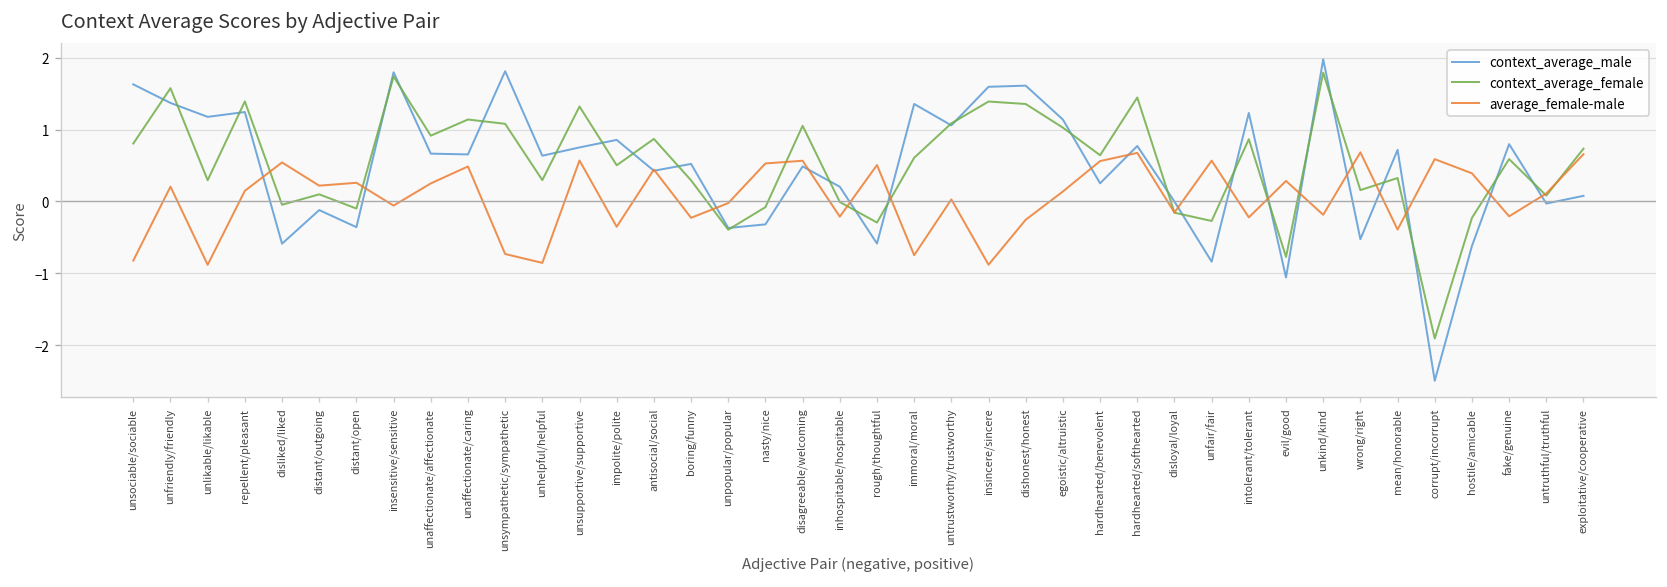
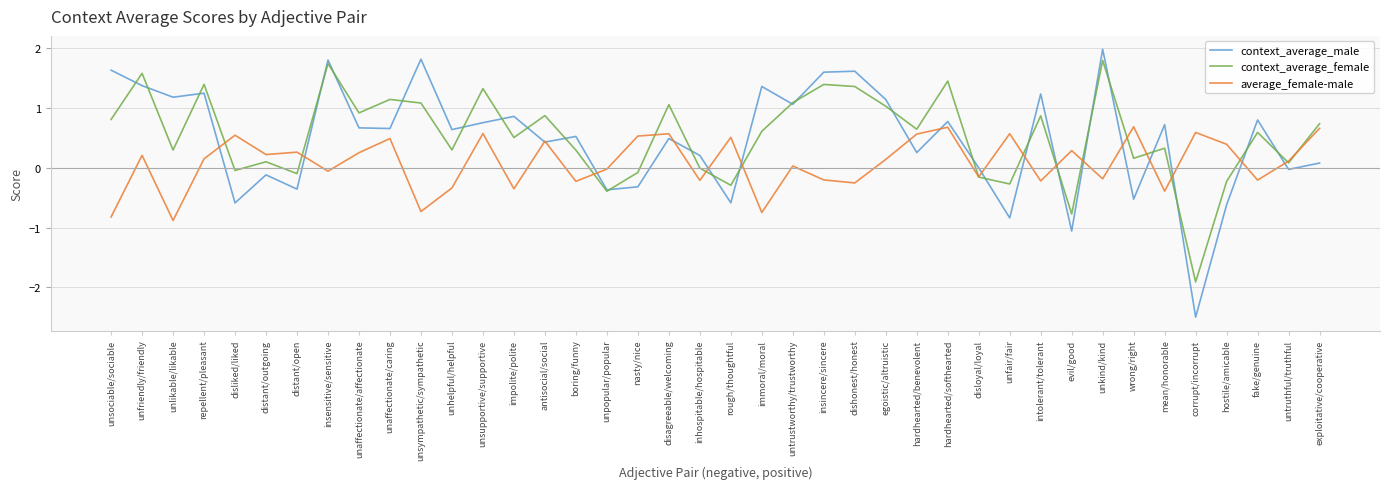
average_female-male, unhelpful/helpful: -0.9 -> -0.3
average_female-male, insincere/sincere: -0.9 -> -0.2
